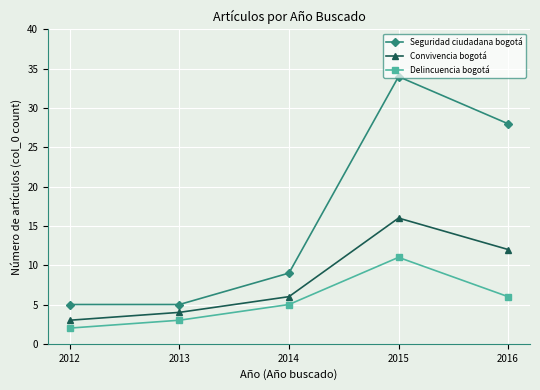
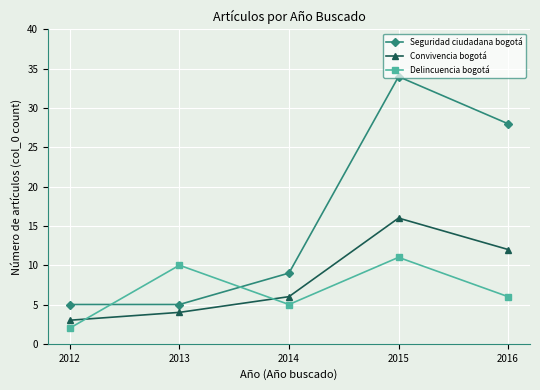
Delincuencia bogotá, 2013: 3 -> 10
